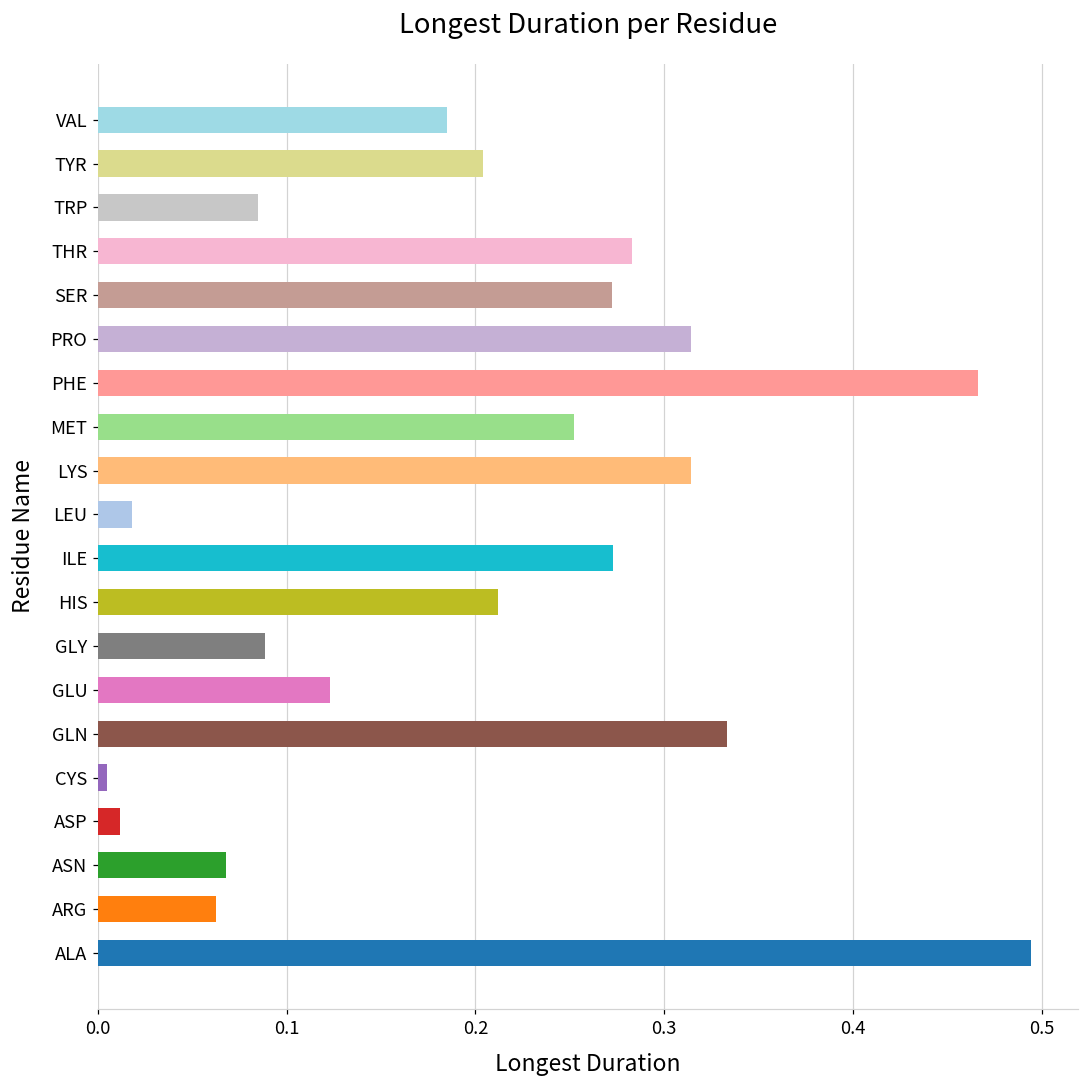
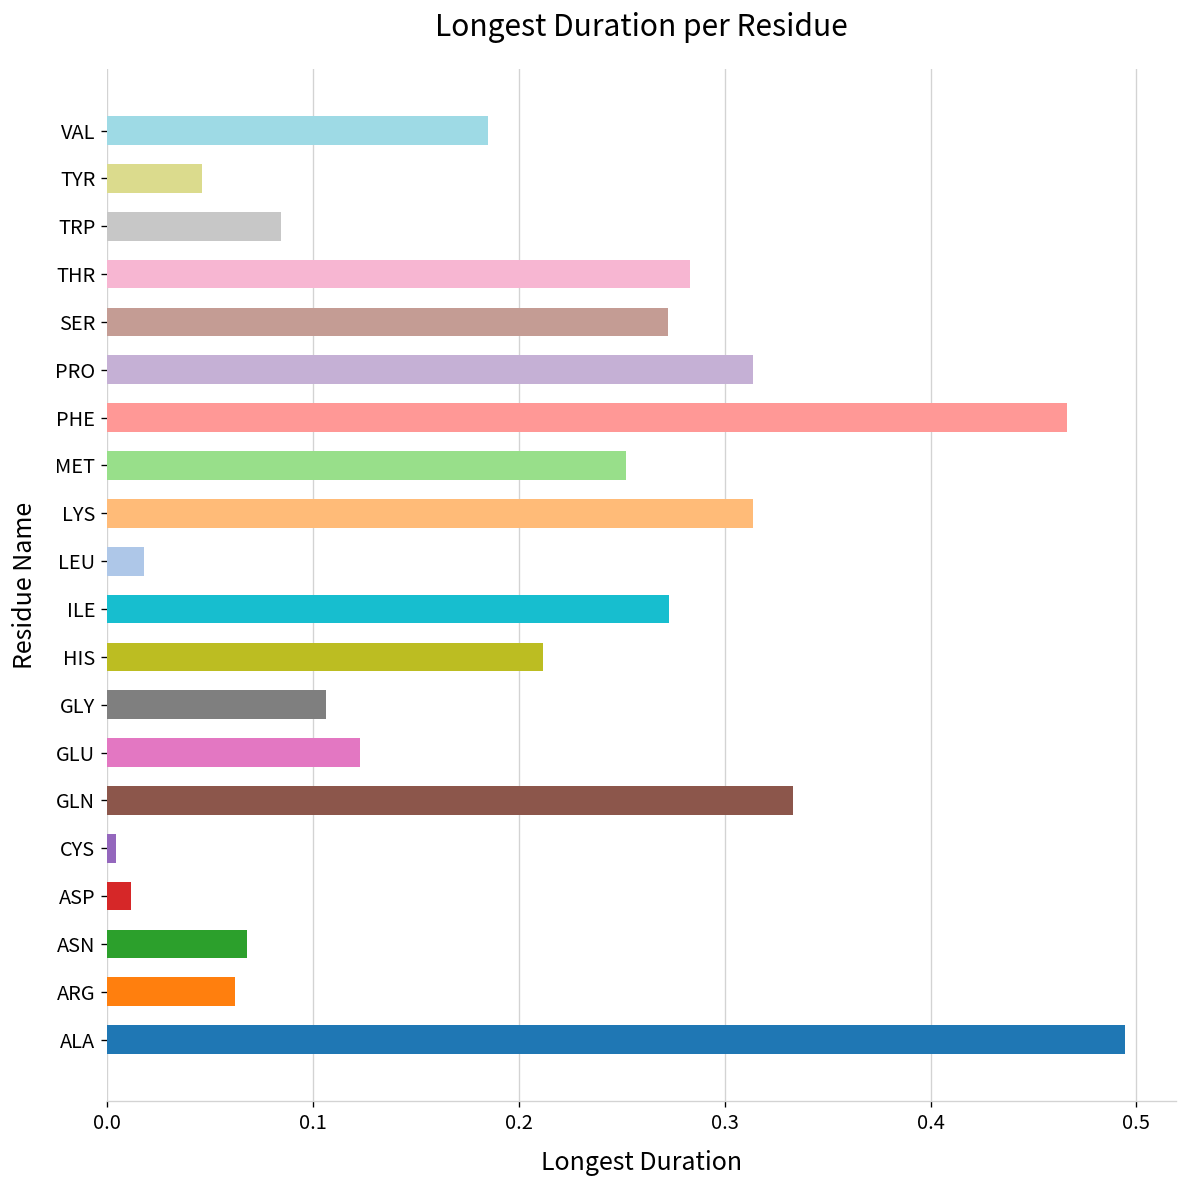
TYR: 0.204 -> 0.046
GLY: 0.089 -> 0.107
